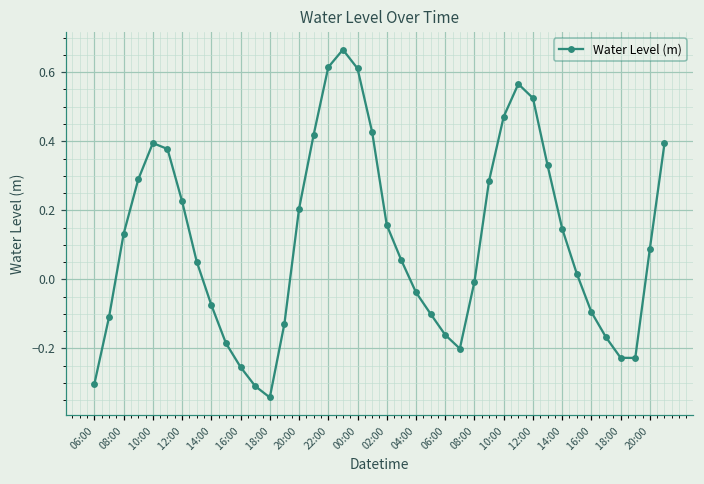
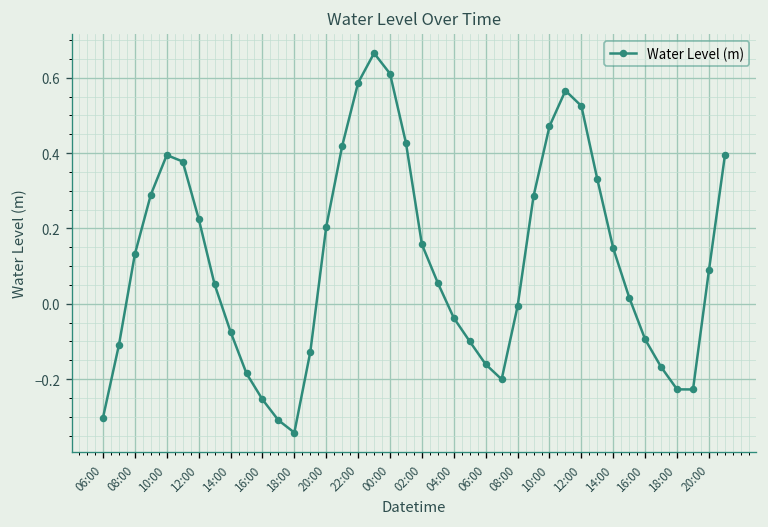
22:00: 0.61 -> 0.59
